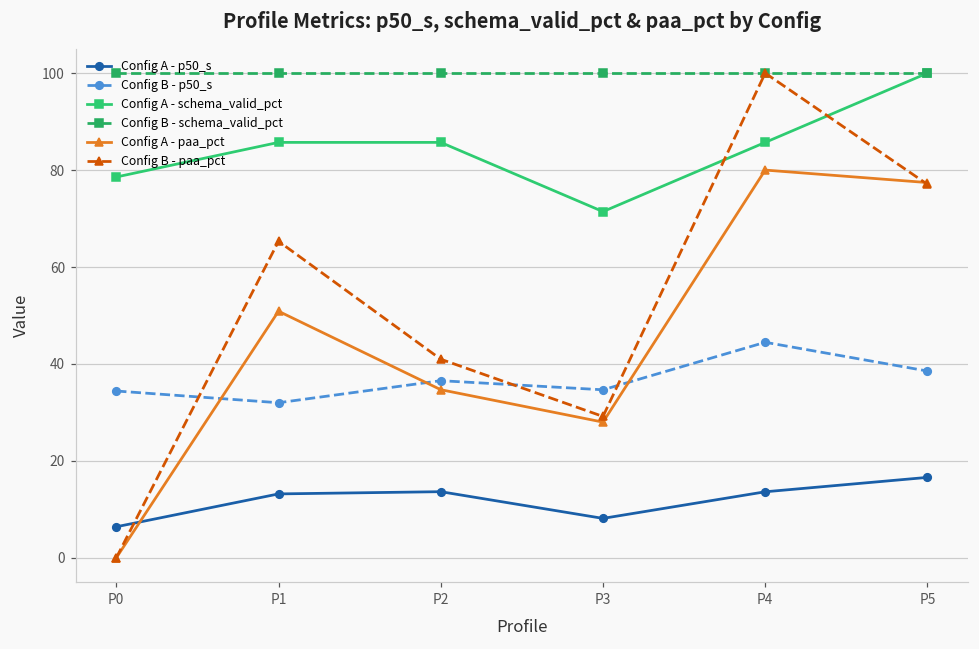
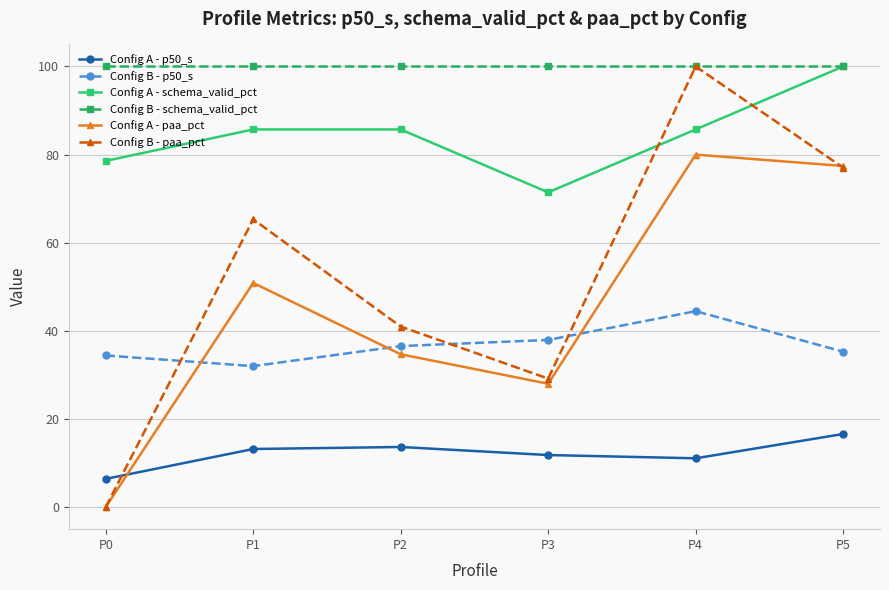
Config A - p50_s, P3: 8 -> 12
Config B - p50_s, P3: 35 -> 38
Config A - p50_s, P4: 14 -> 11
Config B - p50_s, P5: 39 -> 35
